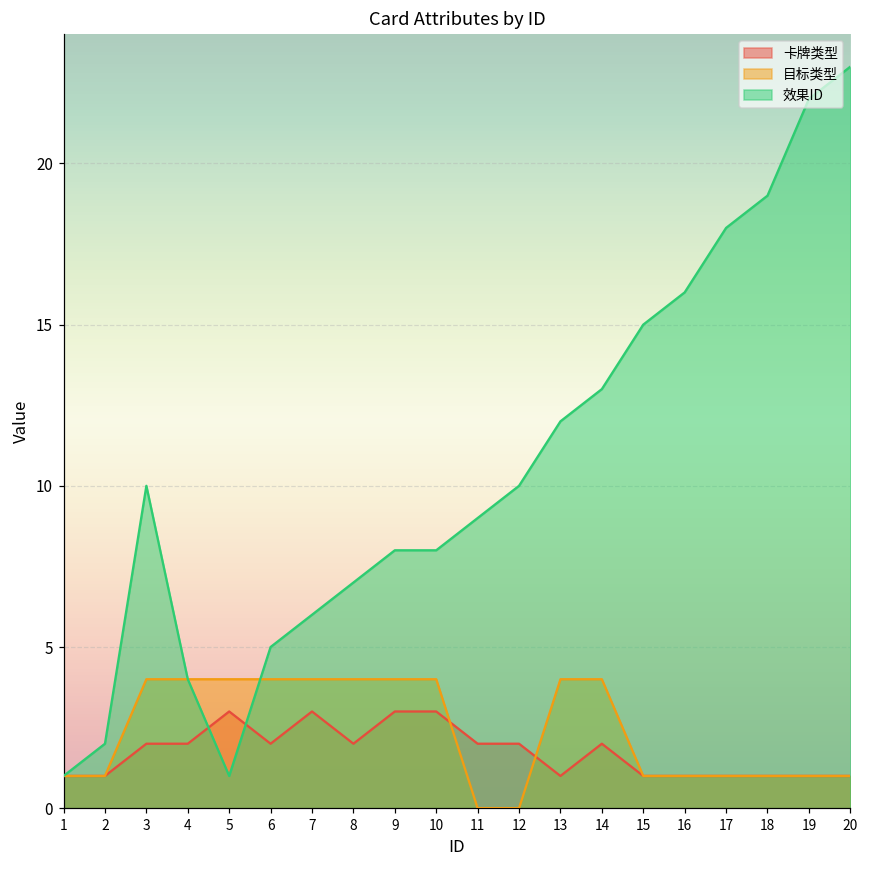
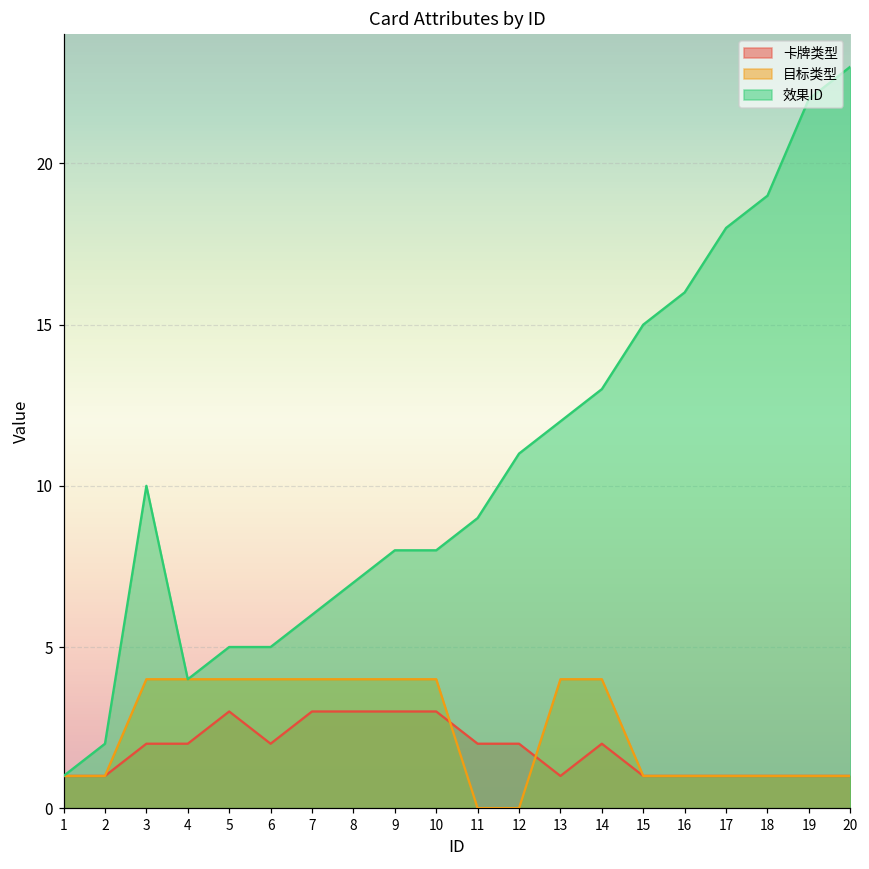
效果ID, 5: 1 -> 5
卡牌类型, 8: 2 -> 3
效果ID, 12: 10 -> 11
